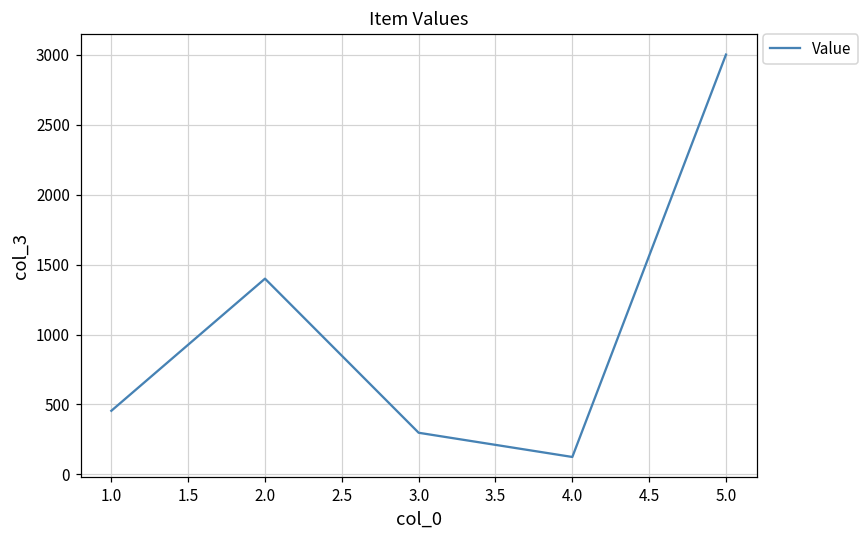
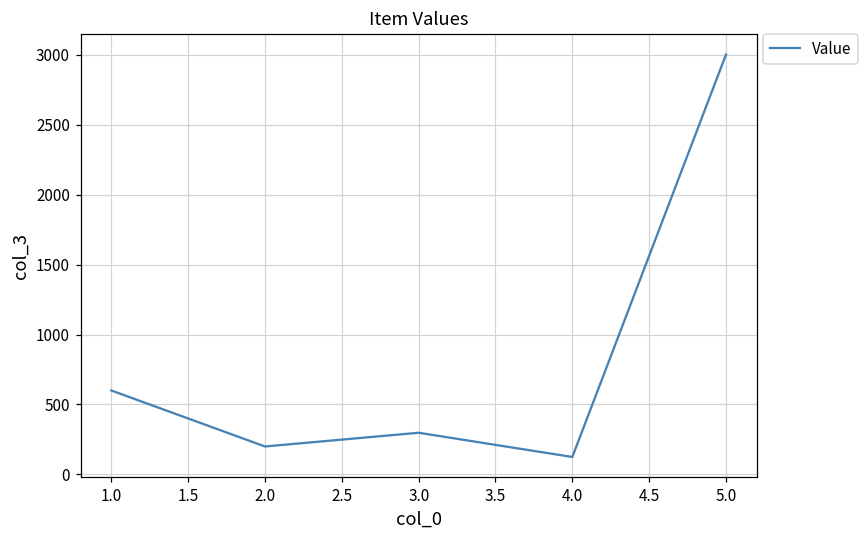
1.0: 460 -> 600
2.0: 1400 -> 200
